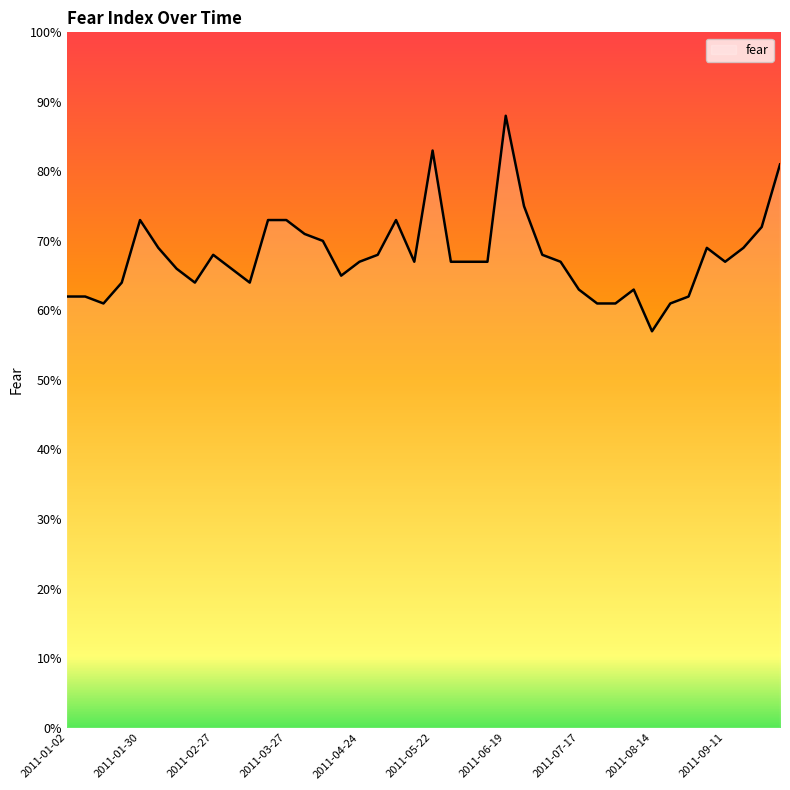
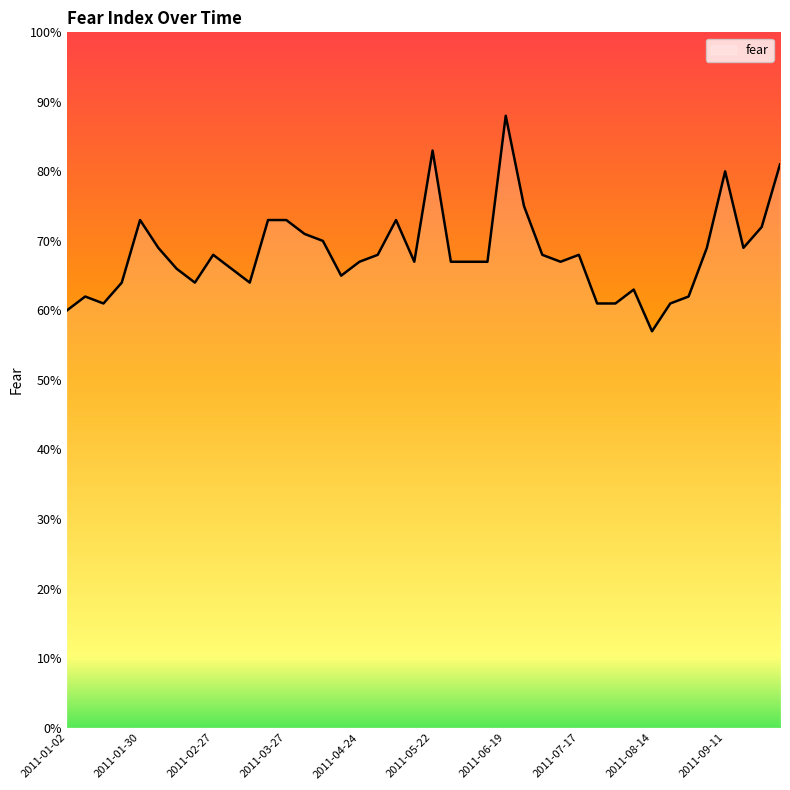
2011-01-02: 62% -> 60%
2011-07-17: 63% -> 68%
2011-09-11: 67% -> 80%
